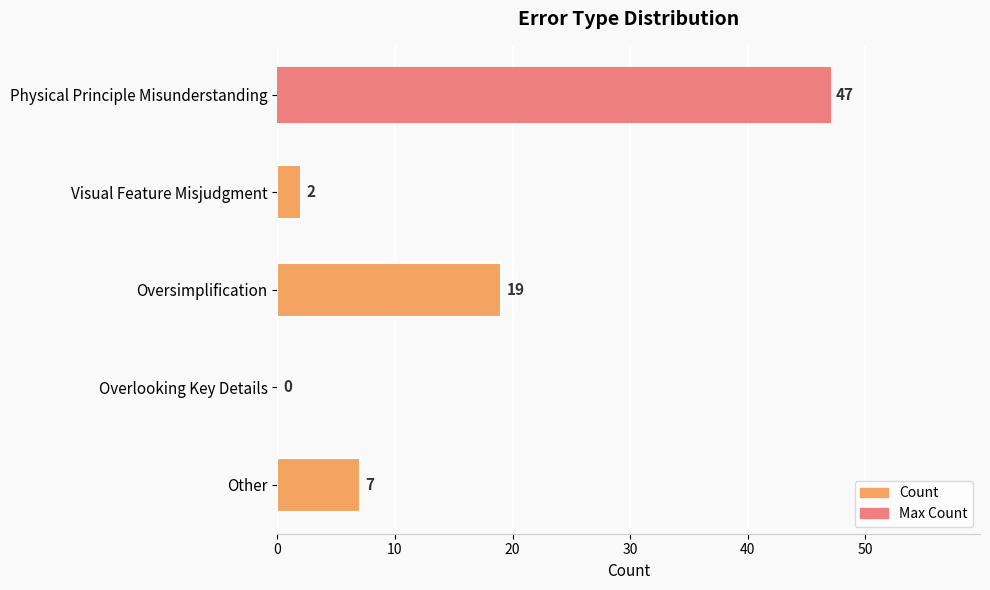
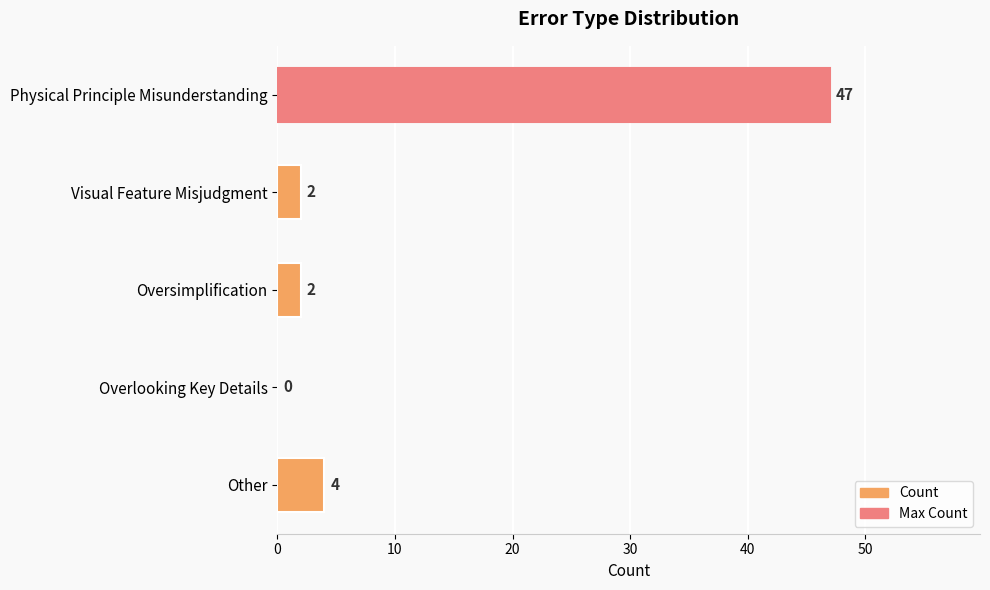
Oversimplification: 19 -> 2
Other: 7 -> 4
